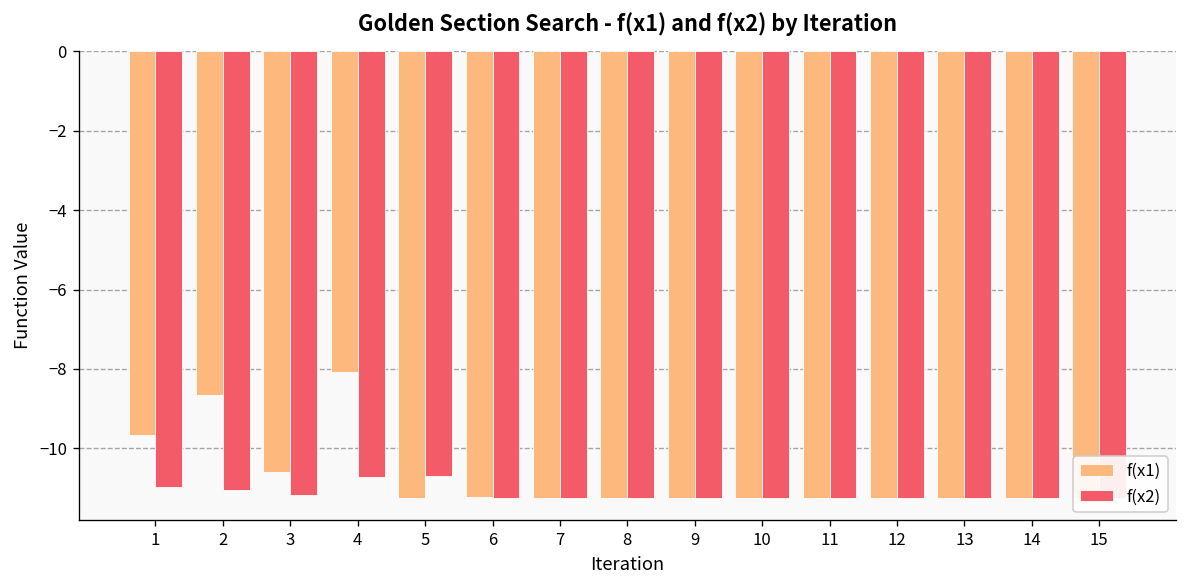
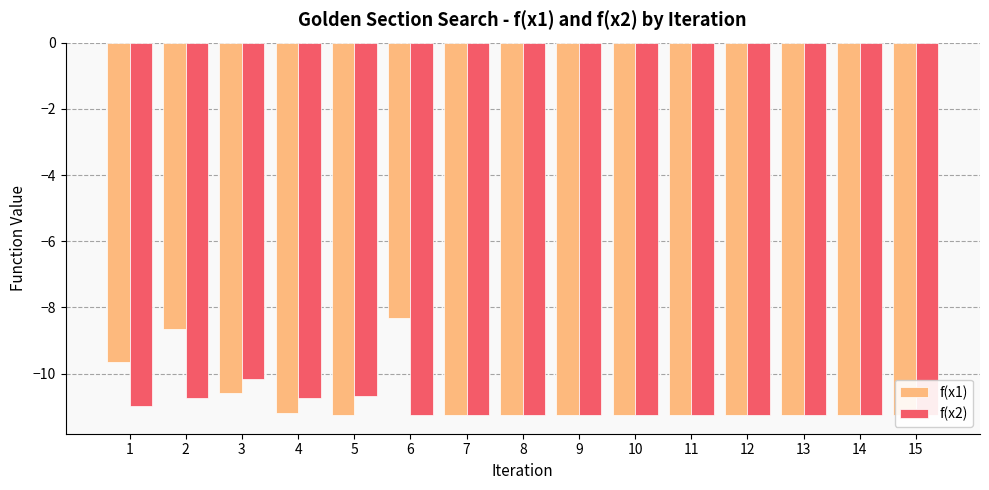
f(x2), 2: -11.1 -> -10.7
f(x2), 3: -11.2 -> -10.2
f(x1), 4: -8.1 -> -11.2
f(x1), 6: -11.2 -> -8.3
